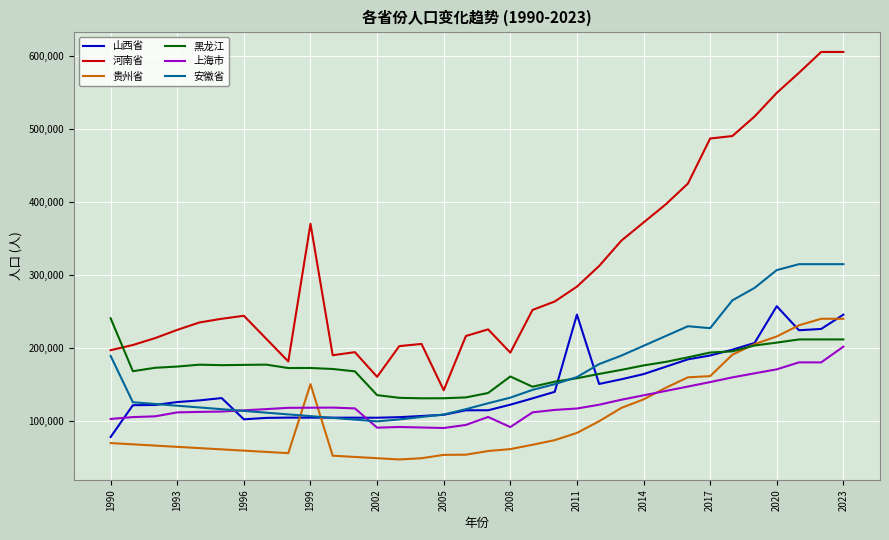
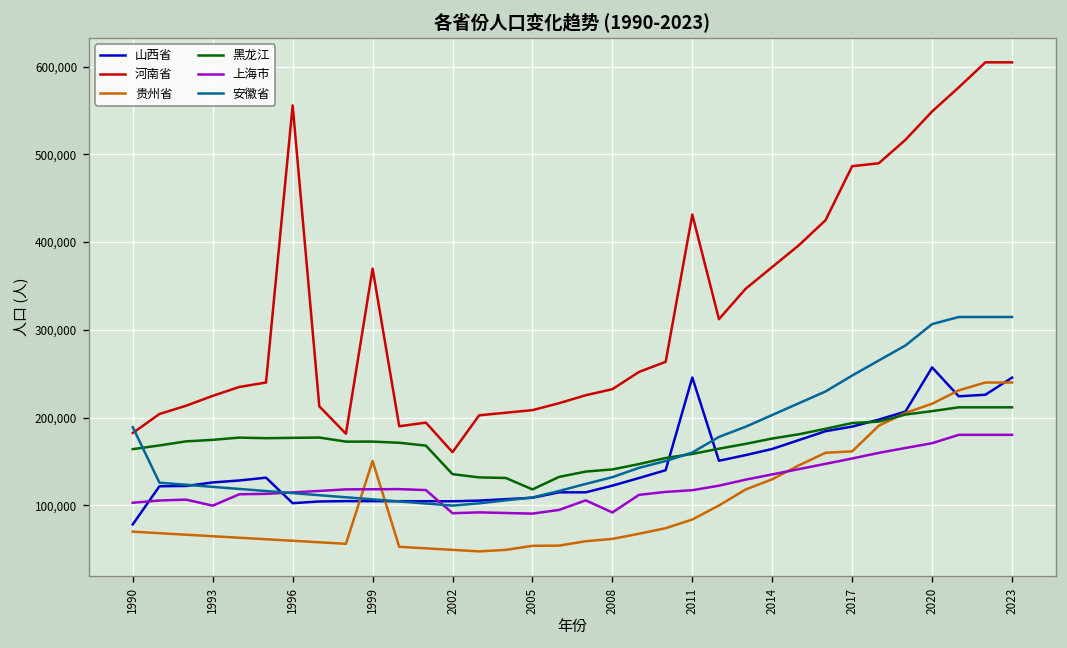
河南省, 1990: 200,000 -> 180,000
黑龙江, 1990: 240,000 -> 160,000
上海市, 1993: 110,000 -> 100,000
河南省, 1996: 240,000 -> 560,000
河南省, 2005: 140,000 -> 210,000
黑龙江, 2005: 130,000 -> 120,000
河南省, 2008: 190,000 -> 230,000
黑龙江, 2008: 160,000 -> 140,000
河南省, 2011: 280,000 -> 430,000
安徽省, 2017: 230,000 -> 250,000
上海市, 2023: 200,000 -> 180,000
